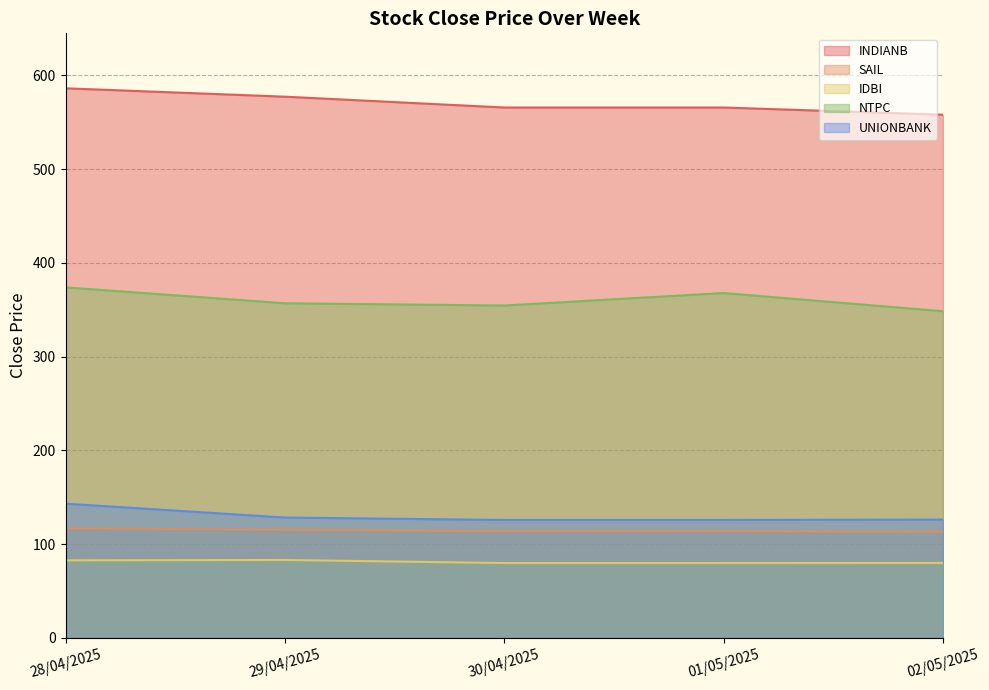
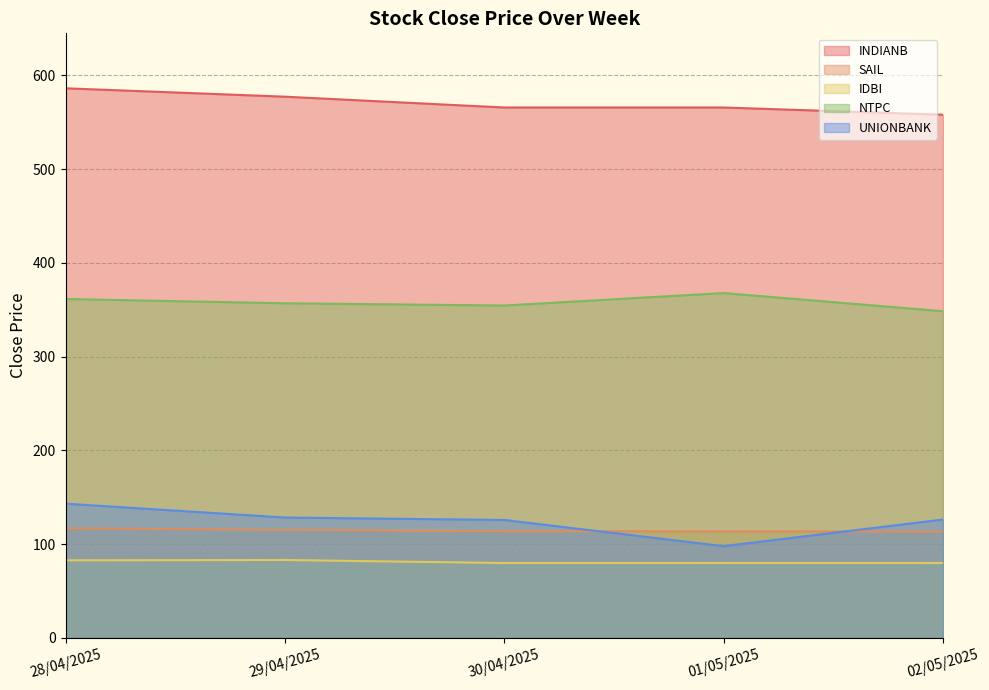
NTPC, 28/04/2025: 370 -> 360
UNIONBANK, 01/05/2025: 130 -> 100
